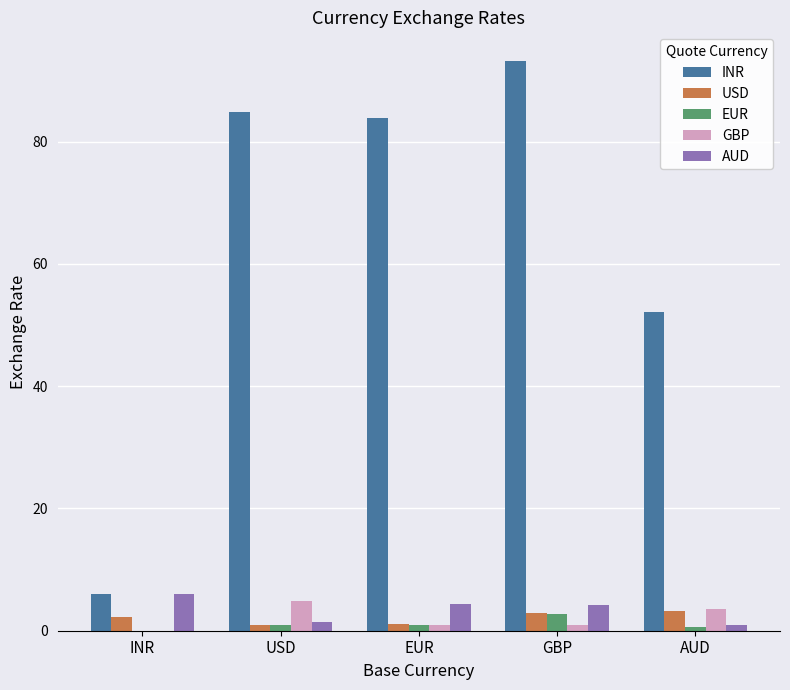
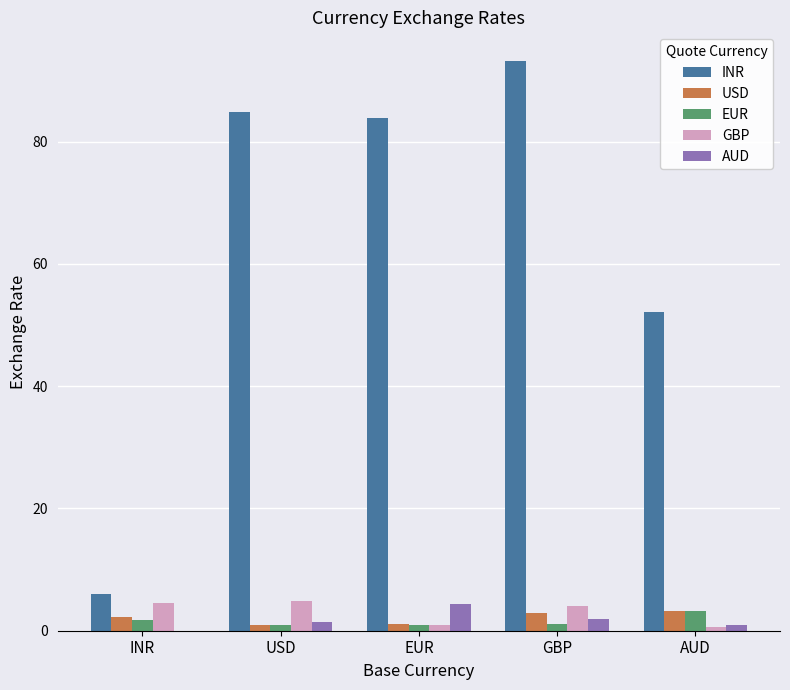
EUR, INR: 0 -> 2
GBP, INR: 0 -> 5
AUD, INR: 6 -> 0
EUR, GBP: 3 -> 1
GBP, GBP: 1 -> 4
AUD, GBP: 4 -> 2
EUR, AUD: 1 -> 3
GBP, AUD: 4 -> 1
